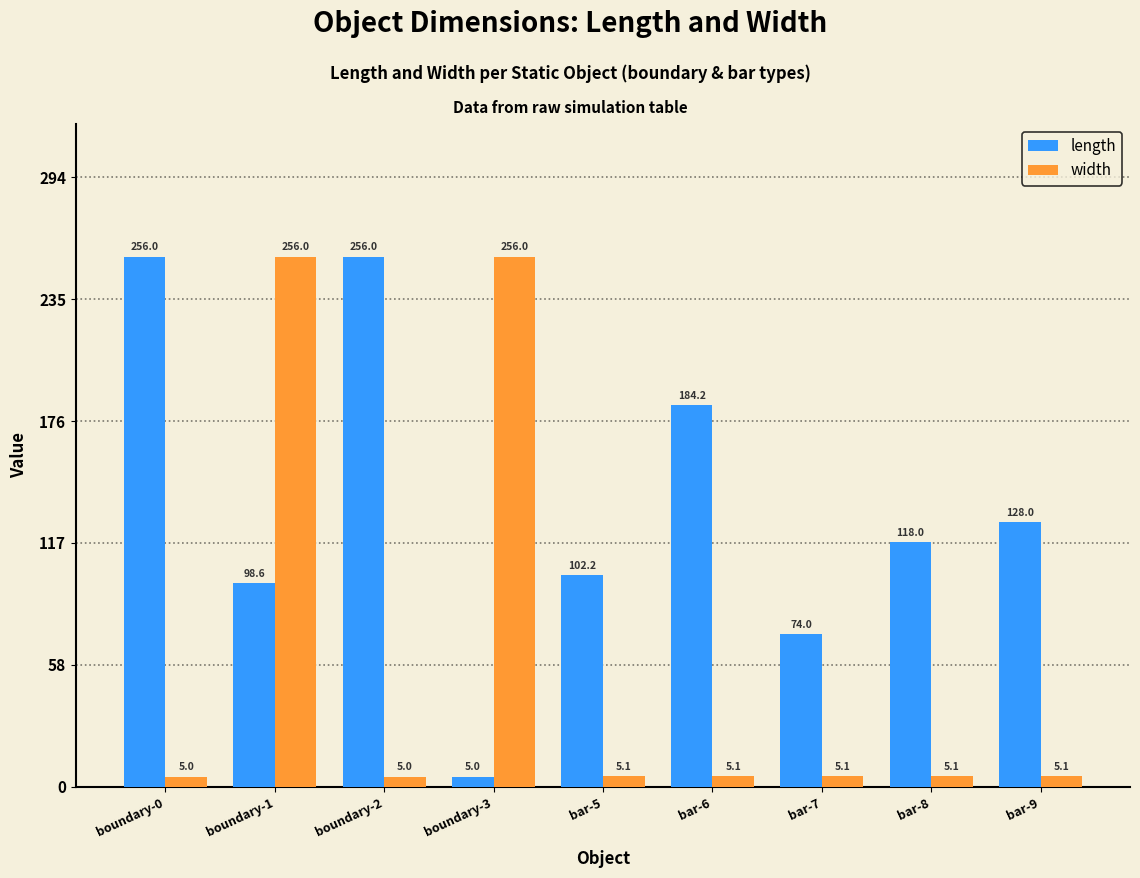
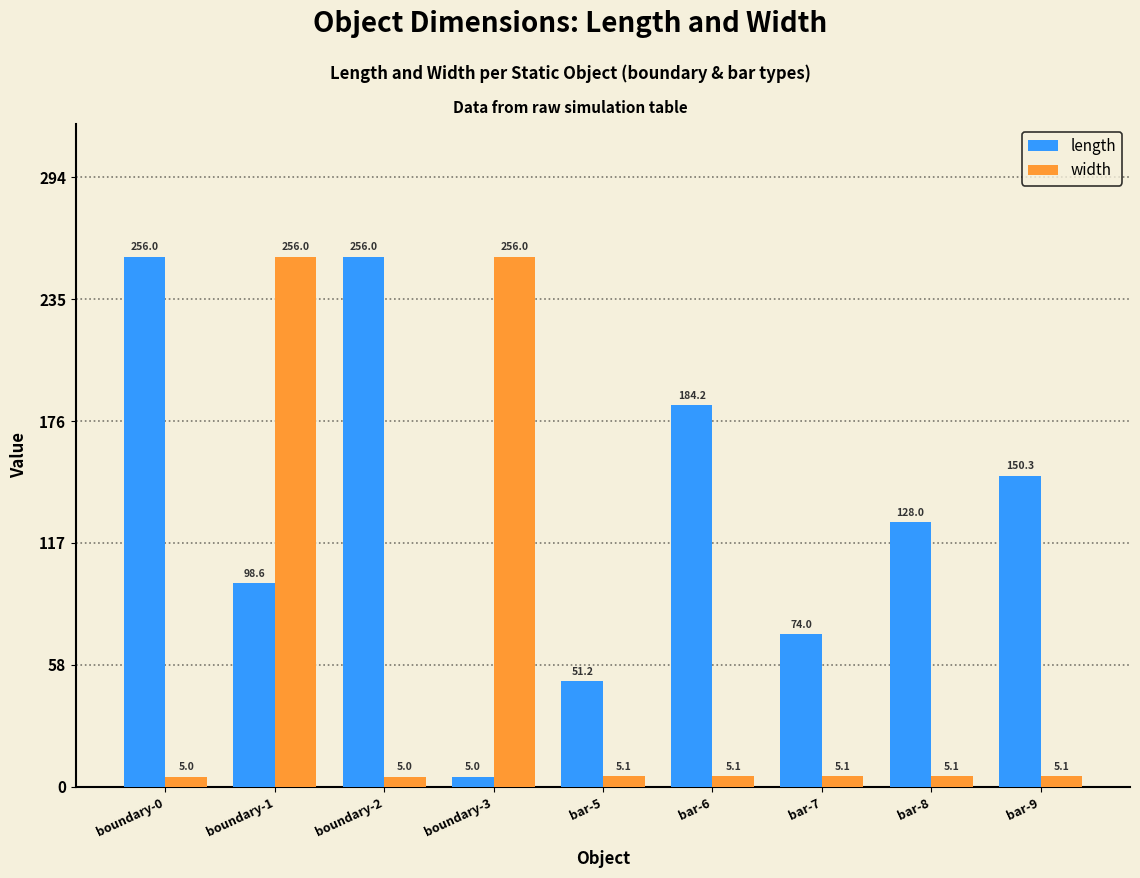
length, bar-5: 102.2 -> 51.2
length, bar-8: 118.0 -> 128.0
length, bar-9: 128.0 -> 150.3
